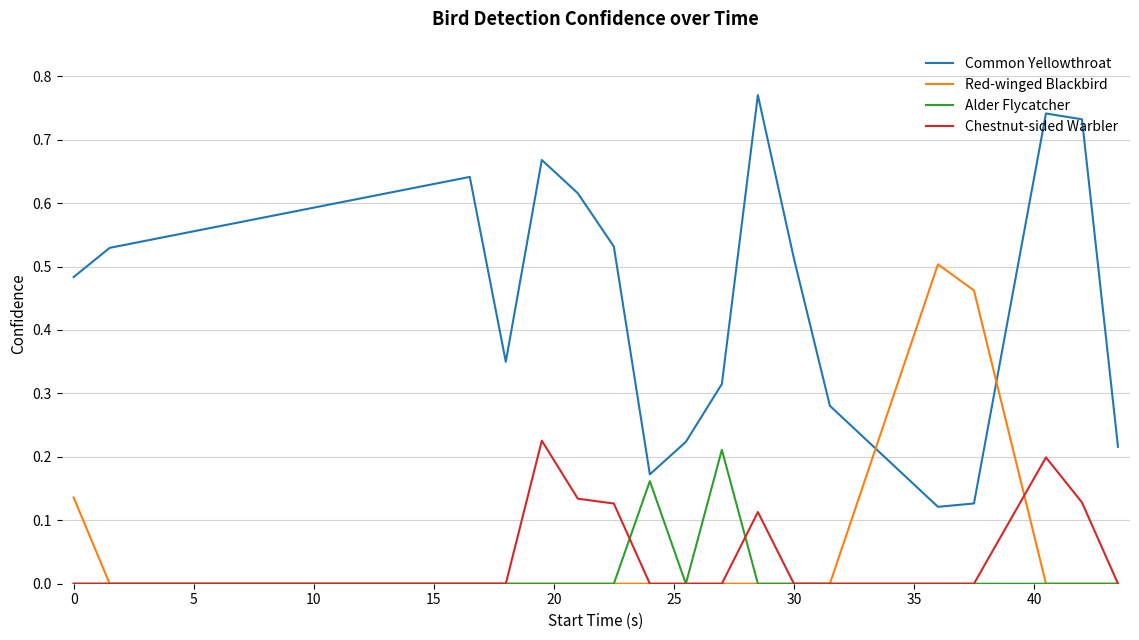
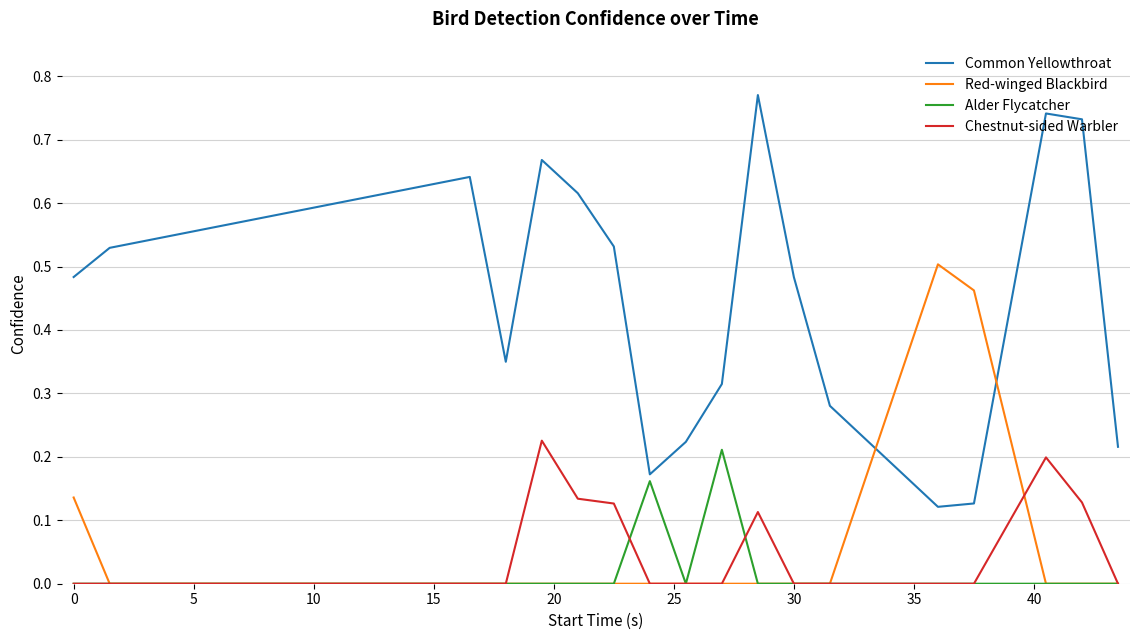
Common Yellowthroat, 30: 0.51 -> 0.48
